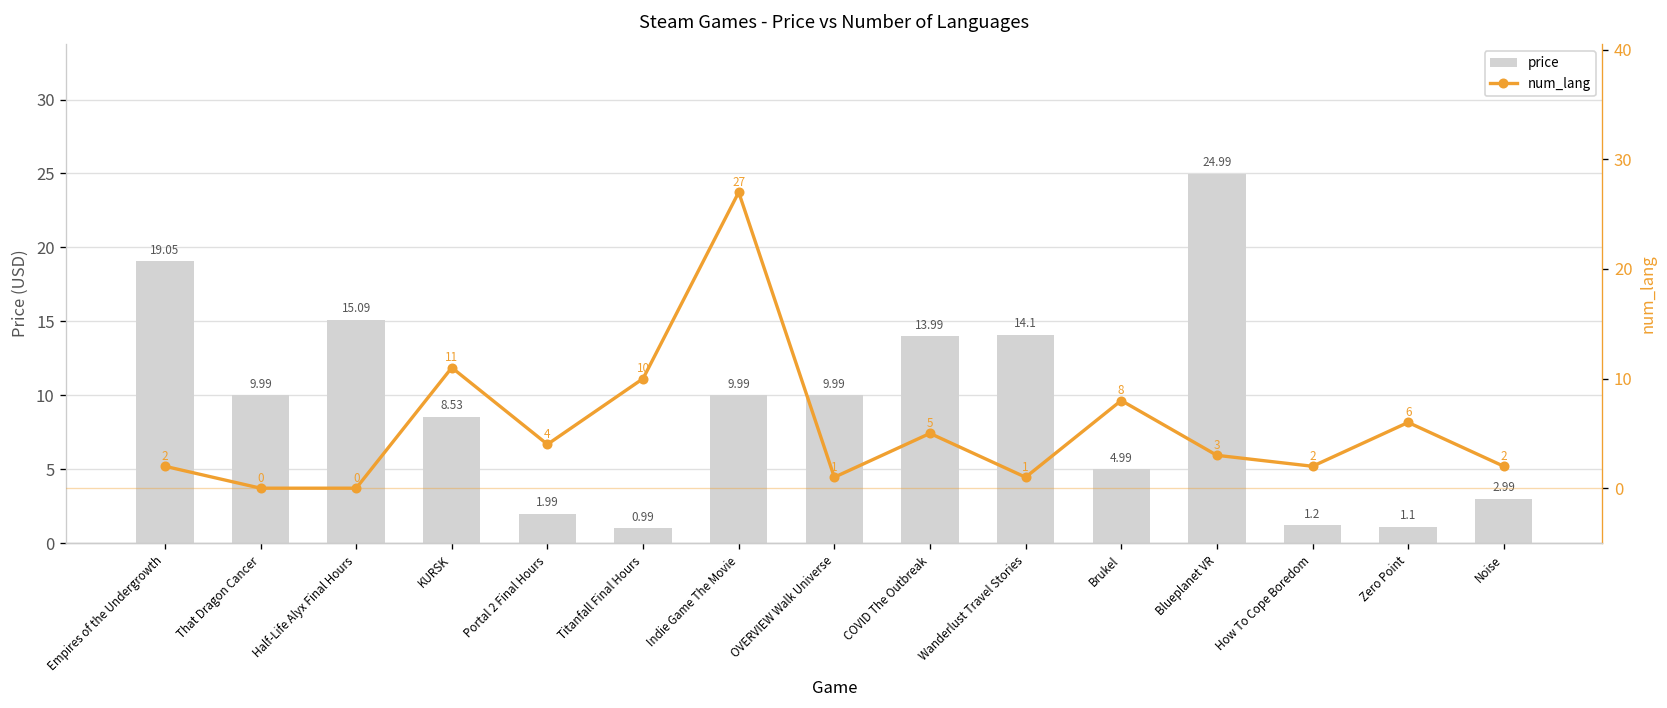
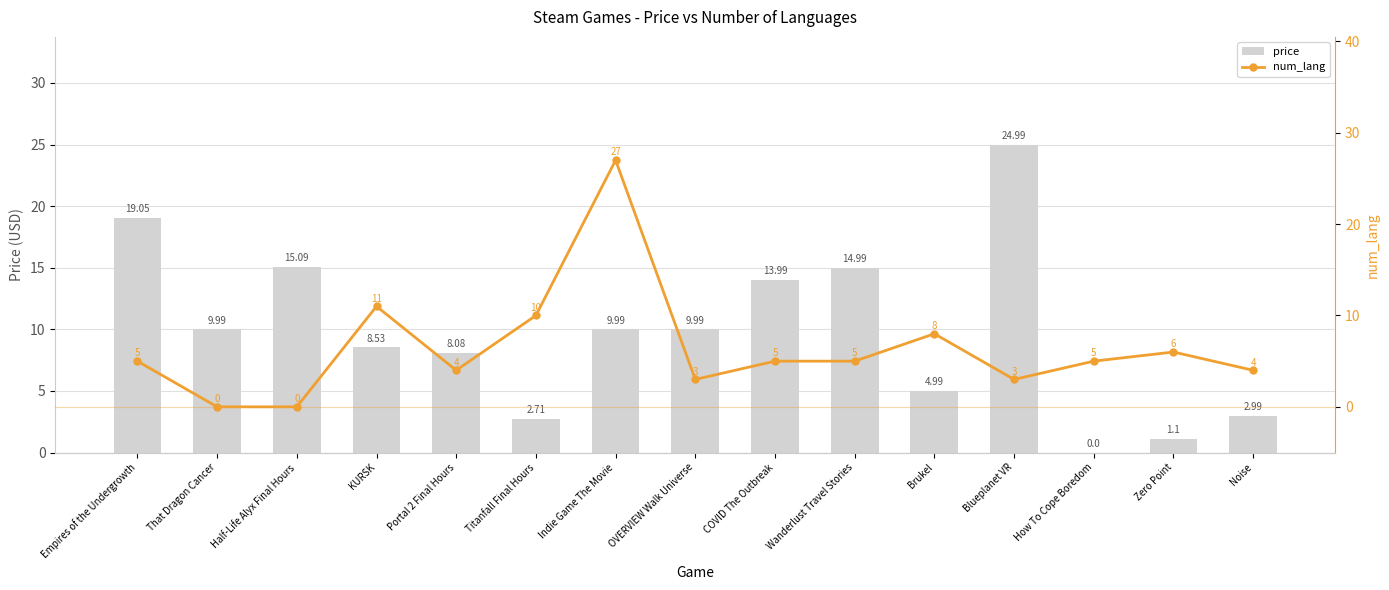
price, Portal 2 Final Hours: 1.99 -> 8.08
price, Titanfall Final Hours: 0.99 -> 2.71
price, Wanderlust Travel Stories: 14.1 -> 14.99
price, How To Cope Boredom: 1.2 -> 0.0
num_lang, Empires of the Undergrowth: 2 -> 5
num_lang, OVERVIEW Walk Universe: 1 -> 3
num_lang, Wanderlust Travel Stories: 1 -> 5
num_lang, How To Cope Boredom: 2 -> 5
num_lang, Noise: 2 -> 4
